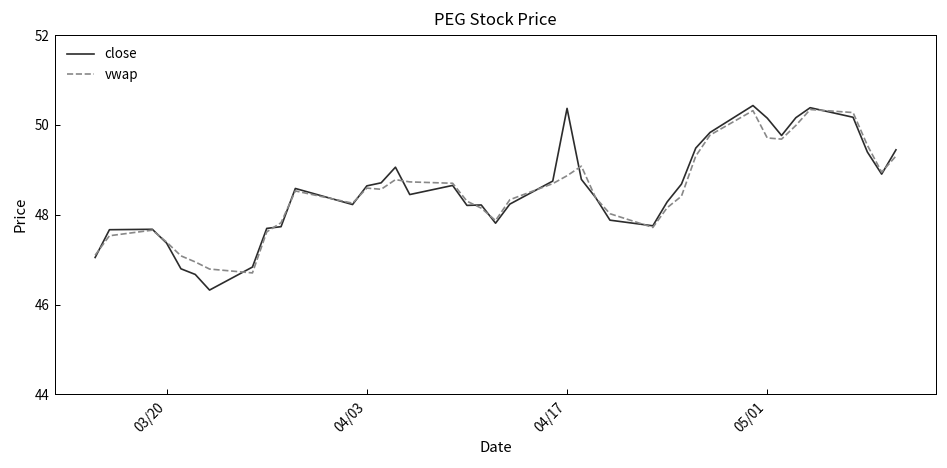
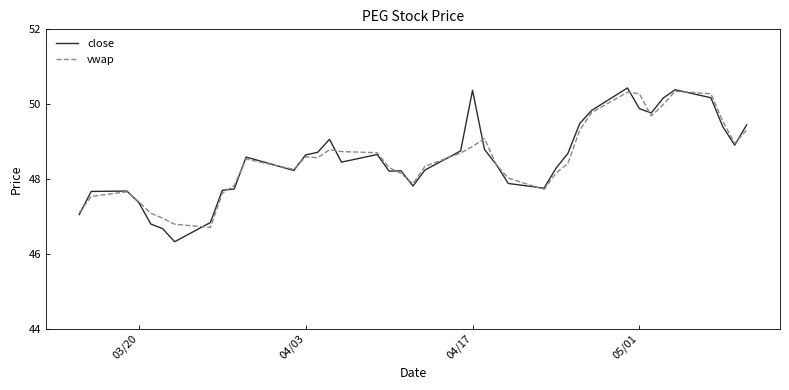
close, 05/01: 50.2 -> 49.9
vwap, 05/01: 49.7 -> 50.3
